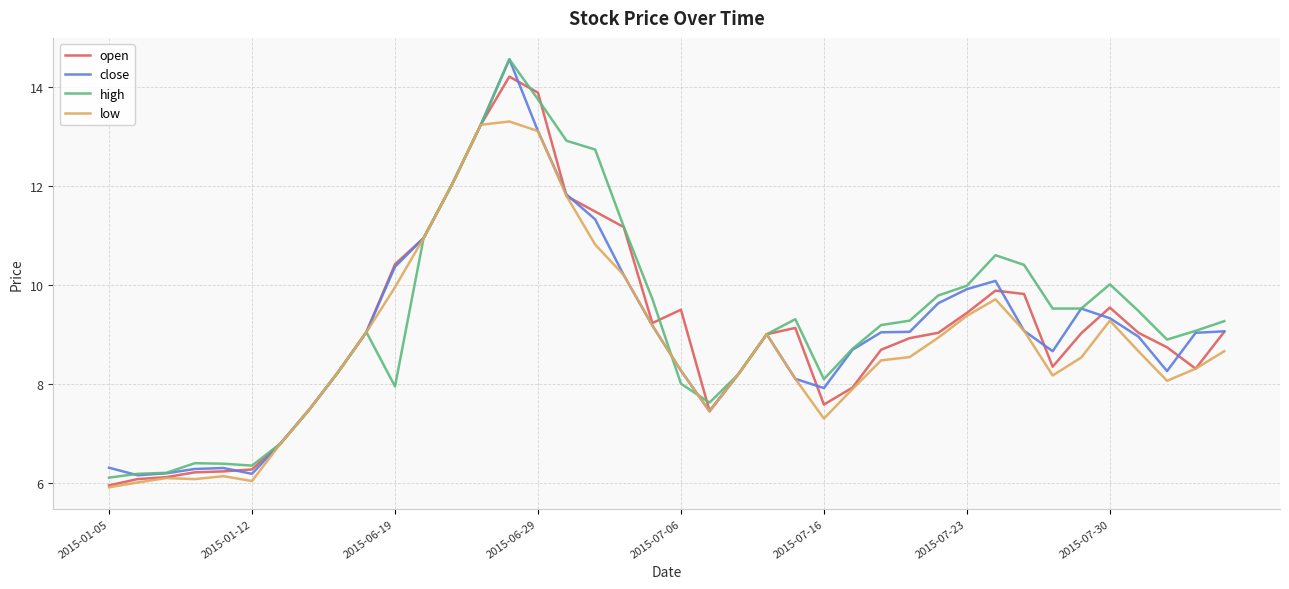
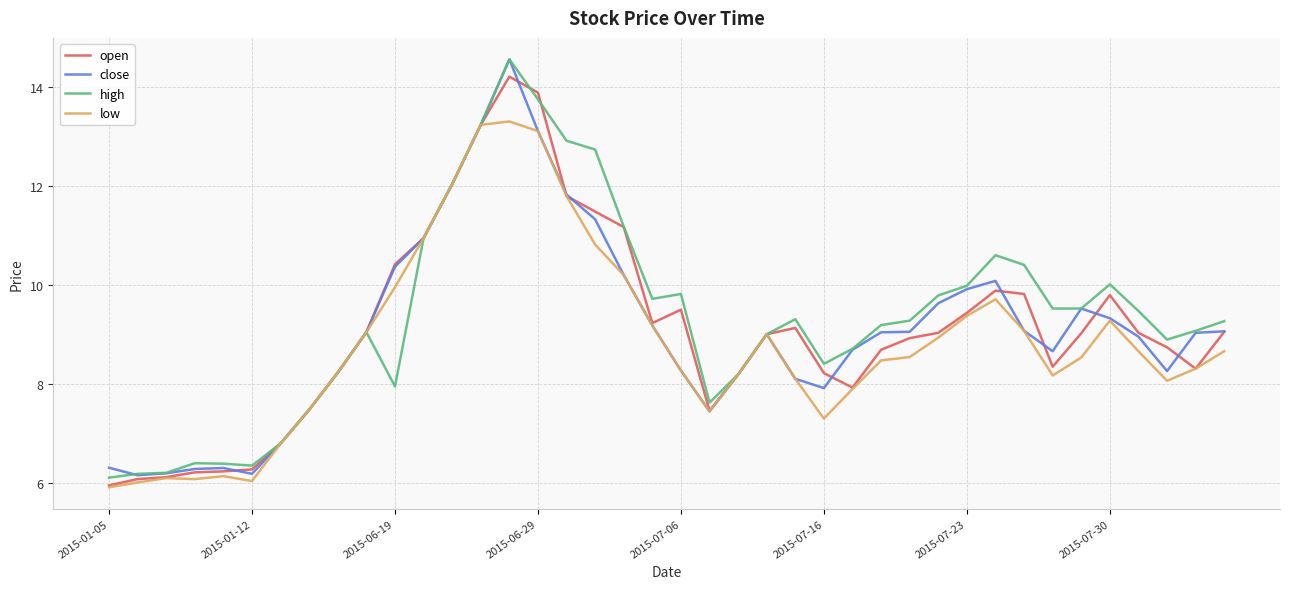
high, 2015-07-06: 8.0 -> 9.8
open, 2015-07-16: 7.6 -> 8.2
high, 2015-07-16: 8.1 -> 8.4
open, 2015-07-30: 9.5 -> 9.8
